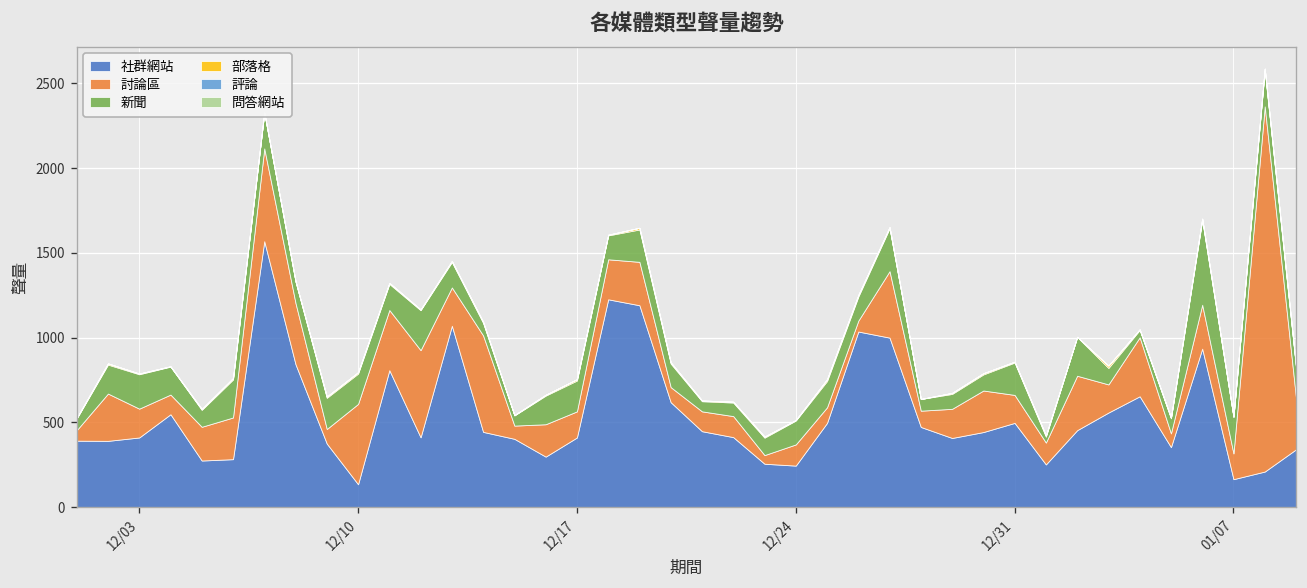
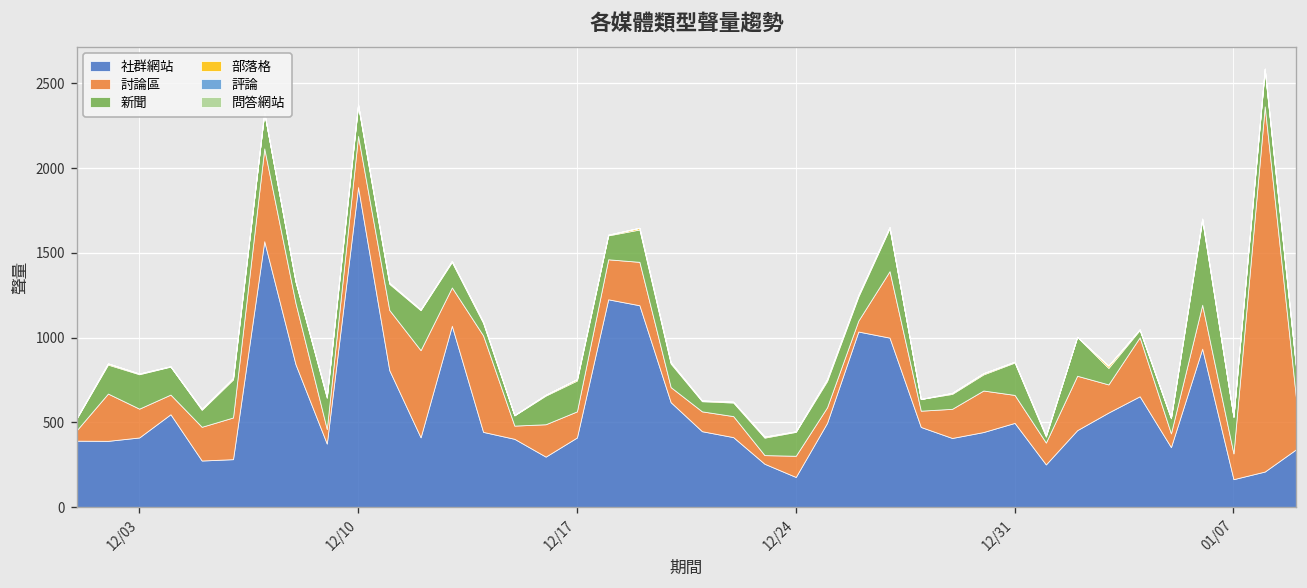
社群網站, 12/10: 140 -> 1890
討論區, 12/10: 470 -> 300
社群網站, 12/24: 250 -> 180
